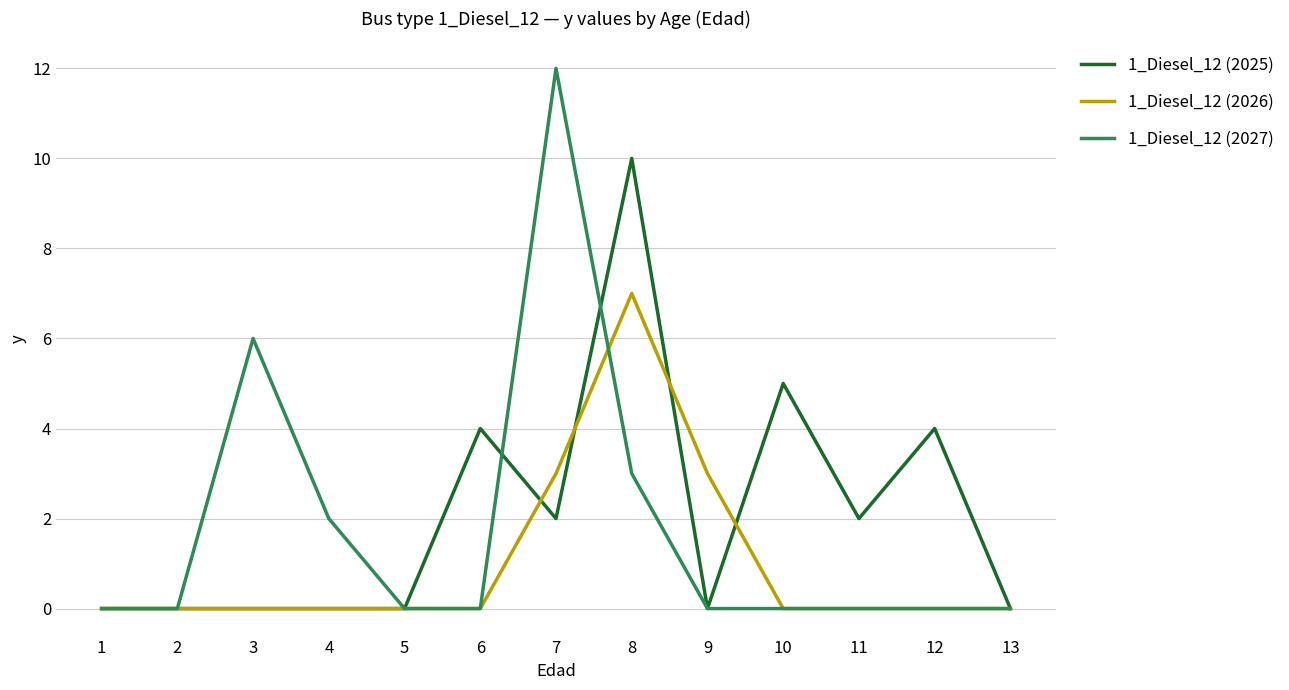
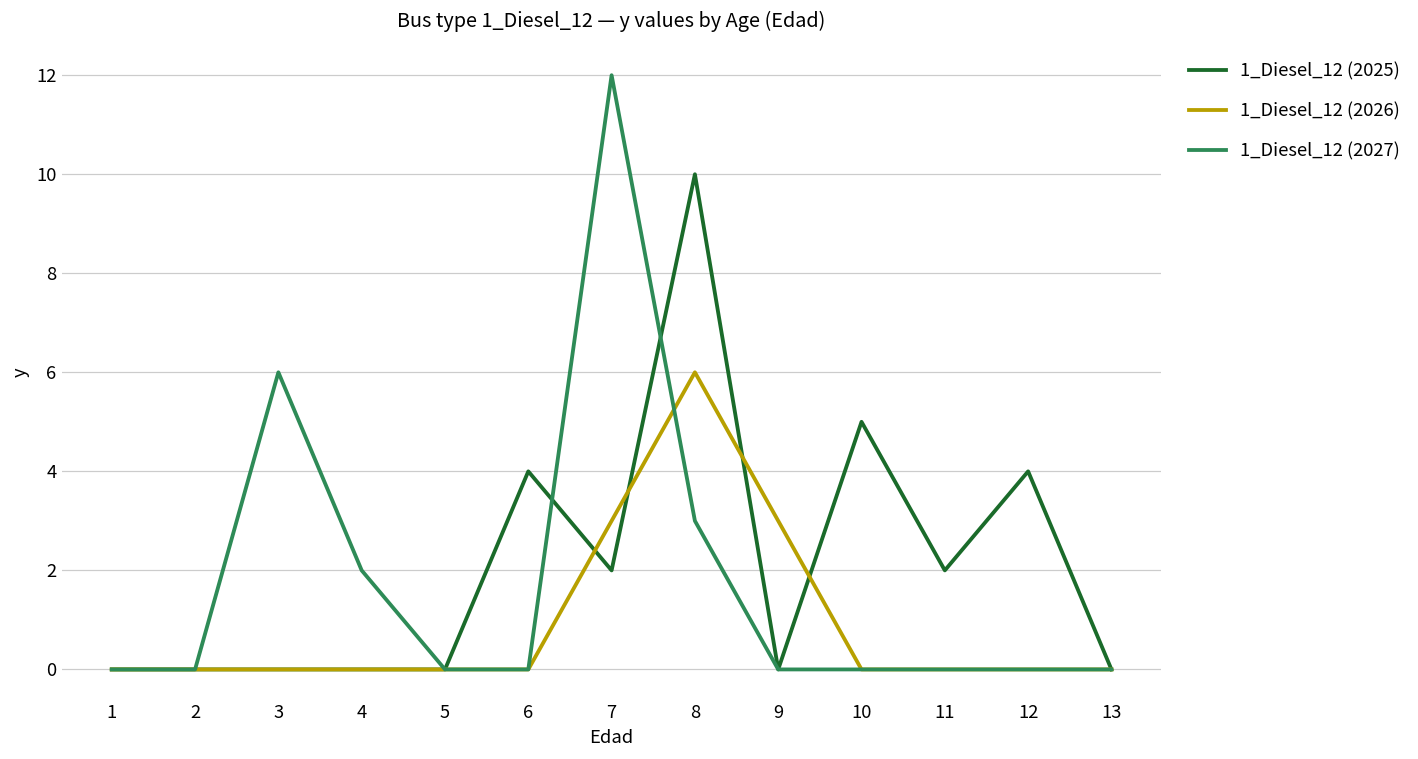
1_Diesel_12 (2026), 8: 7 -> 6
